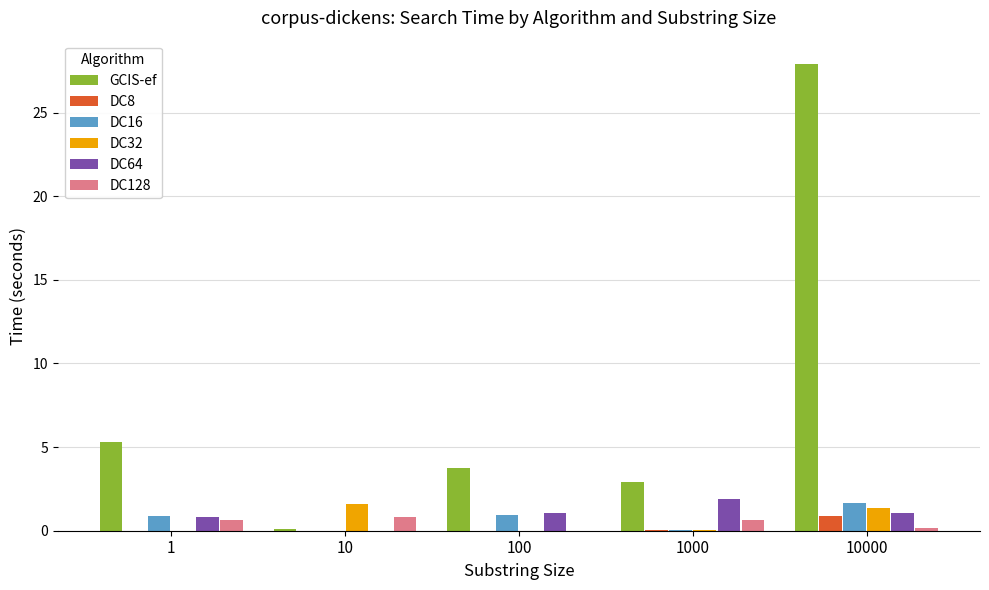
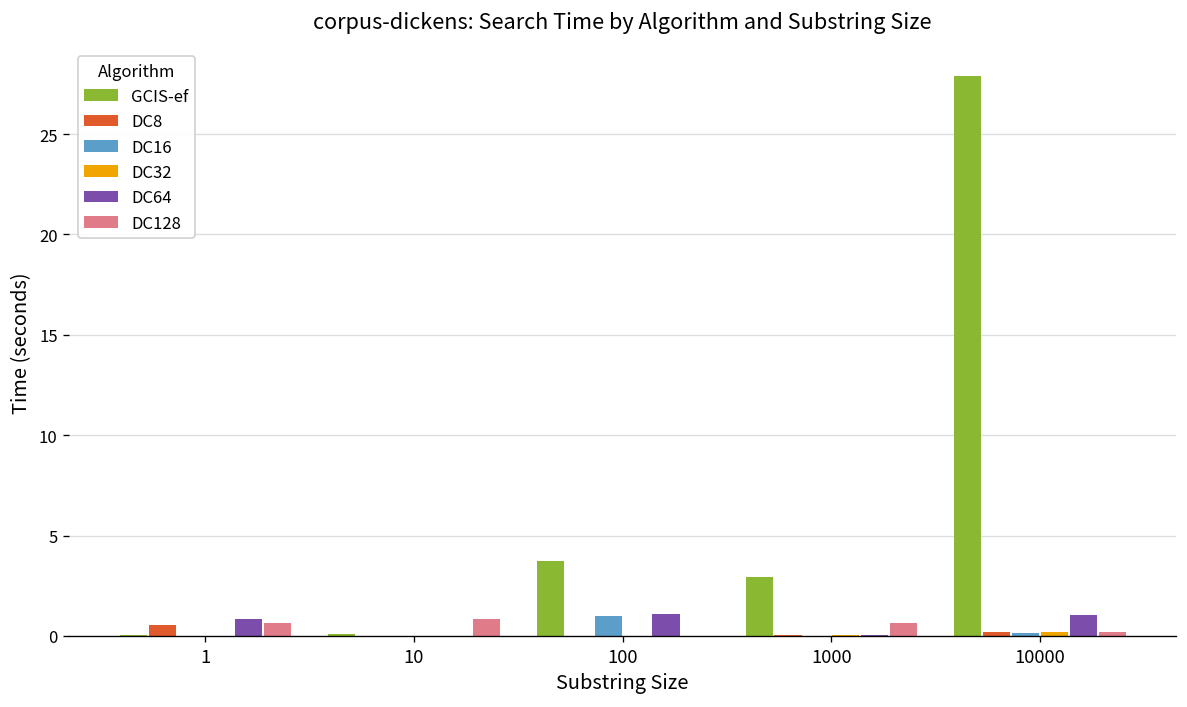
GCIS-ef, 1: 5.3 -> 0.0
DC8, 1: 0.0 -> 0.5
DC16, 1: 0.9 -> 0.0
DC32, 10: 1.6 -> 0.0
DC64, 1000: 1.9 -> 0.0
DC8, 10000: 0.9 -> 0.2
DC16, 10000: 1.7 -> 0.1
DC32, 10000: 1.3 -> 0.2
